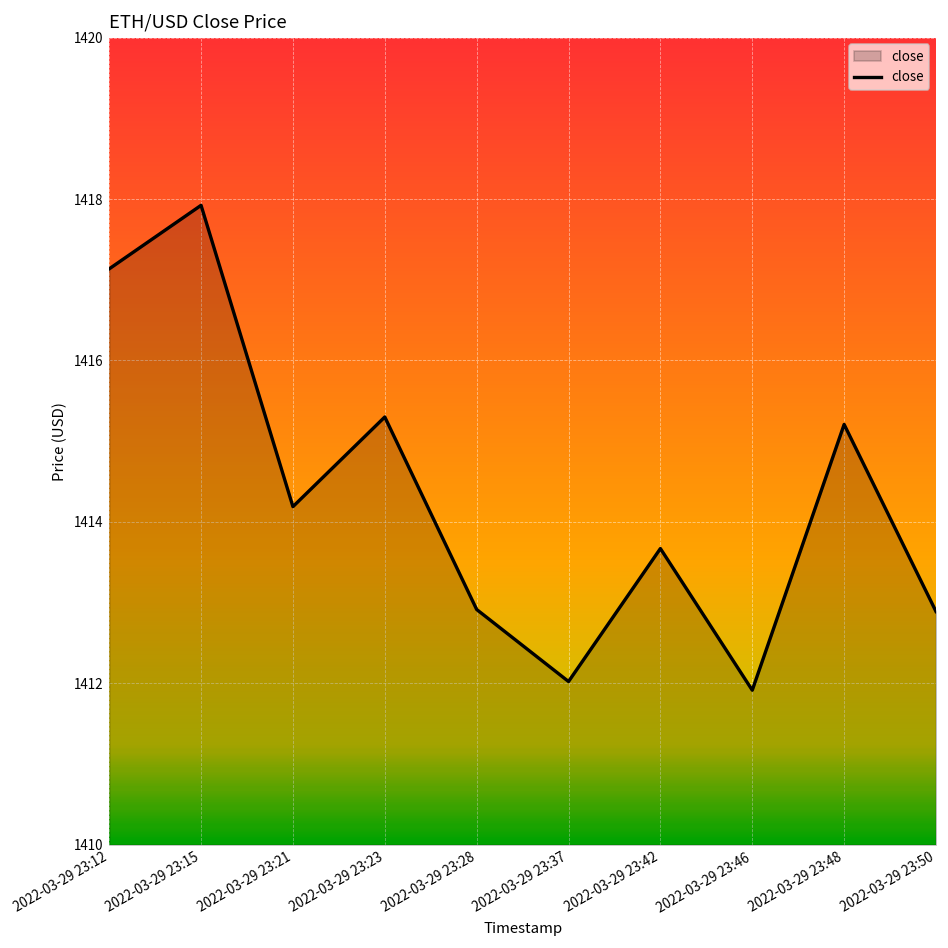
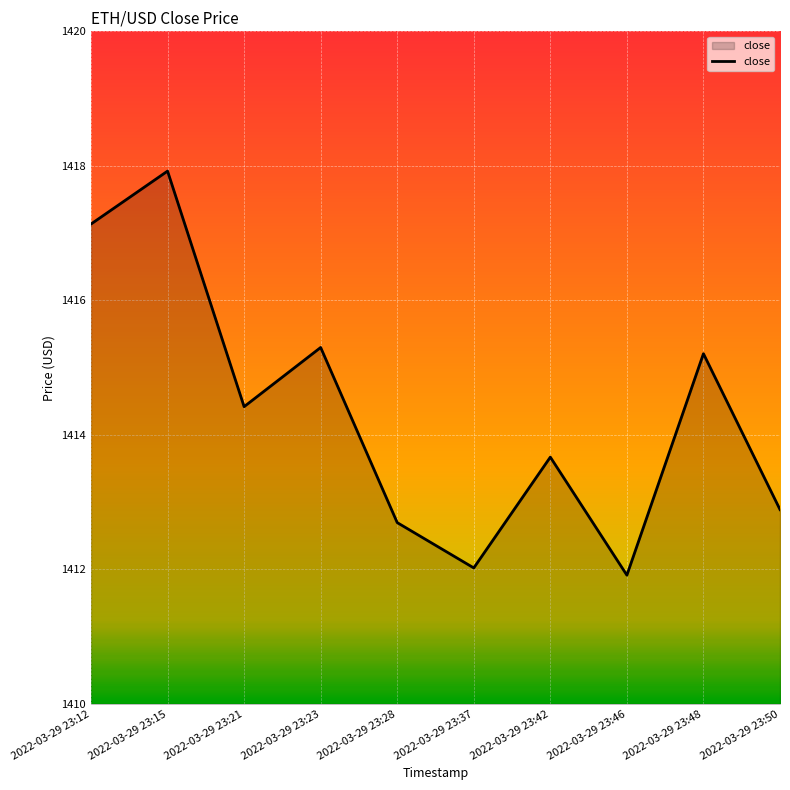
2022-03-29 23:21: 1414.2 -> 1414.4
2022-03-29 23:28: 1412.9 -> 1412.7
